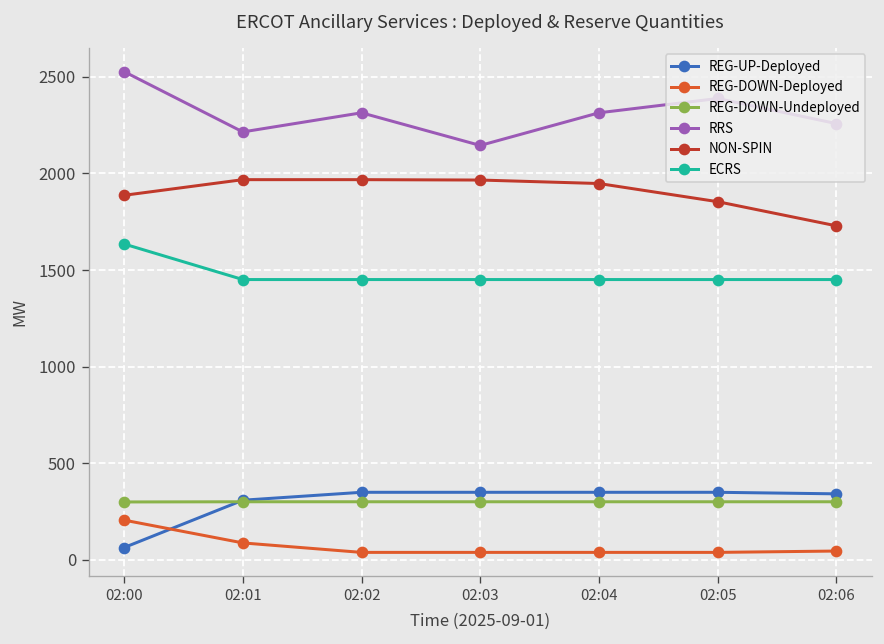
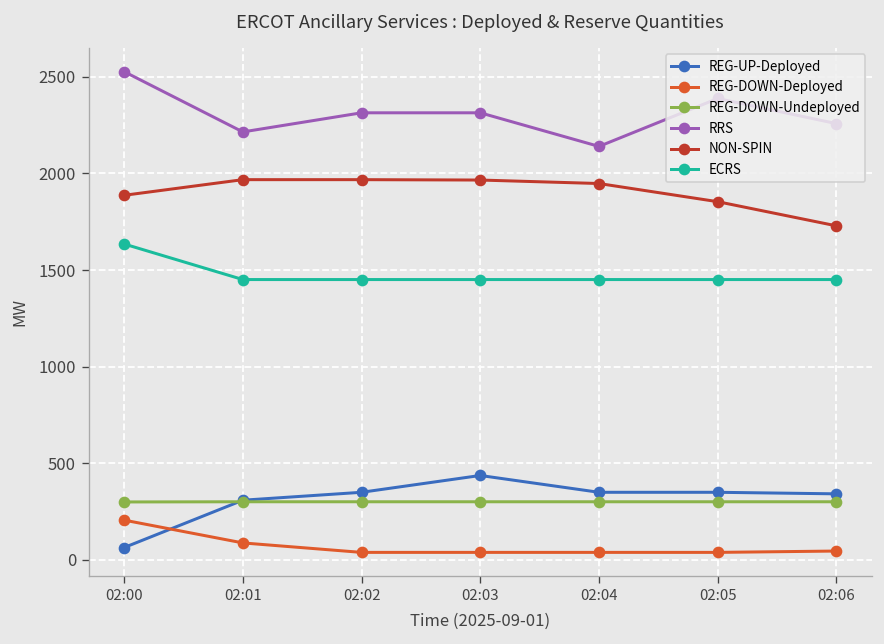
REG-UP-Deployed, 02:03: 350 -> 440
RRS, 02:03: 2150 -> 2310
RRS, 02:04: 2310 -> 2140
